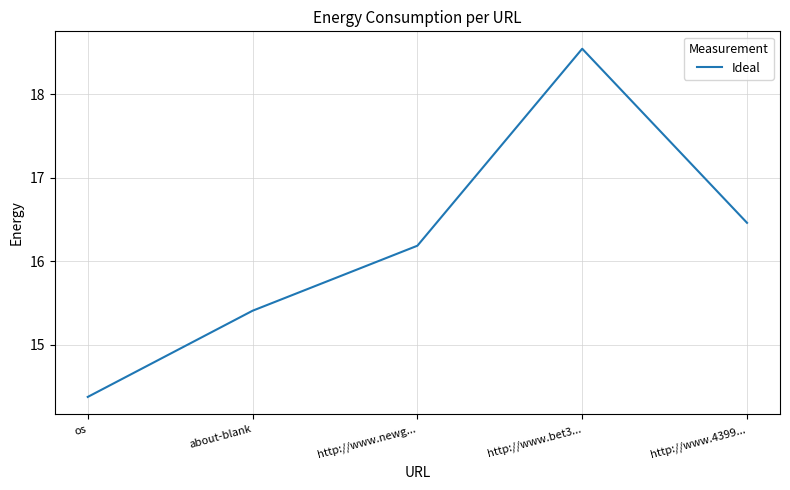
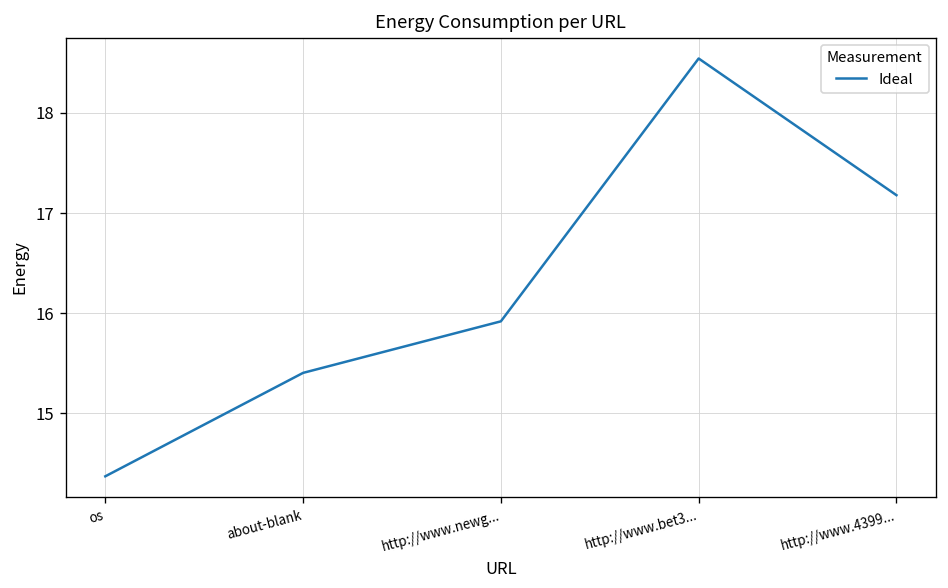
http://www.newg...: 16.2 -> 15.9
http://www.4399...: 16.5 -> 17.2
